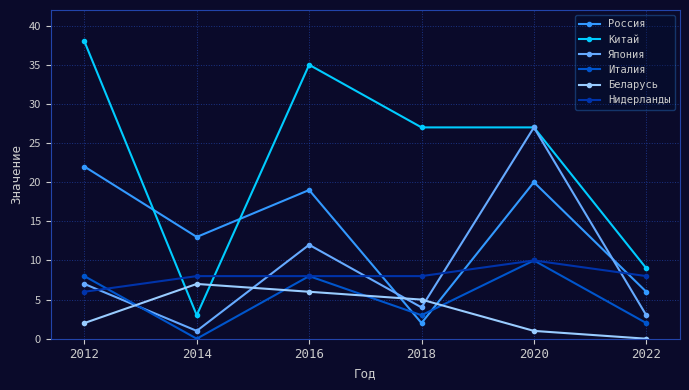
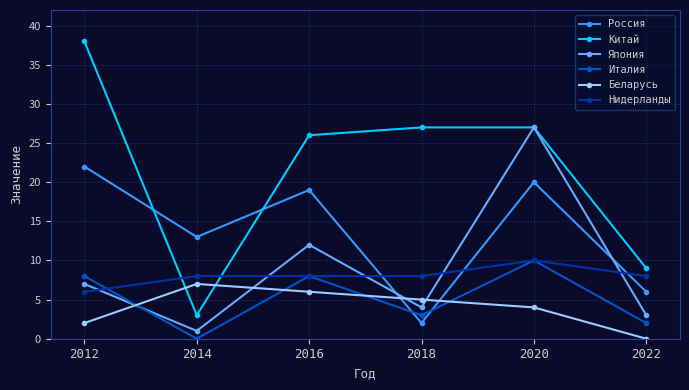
Китай, 2016: 35 -> 26
Беларусь, 2020: 1 -> 4
